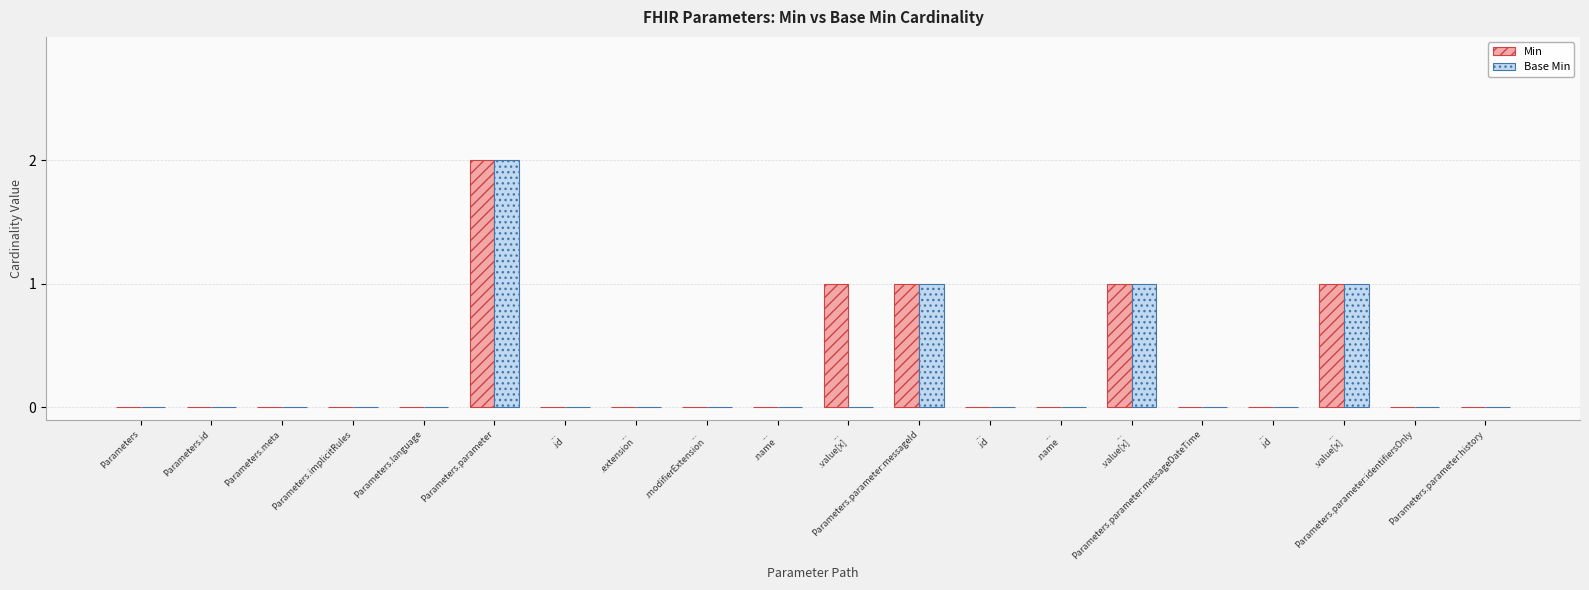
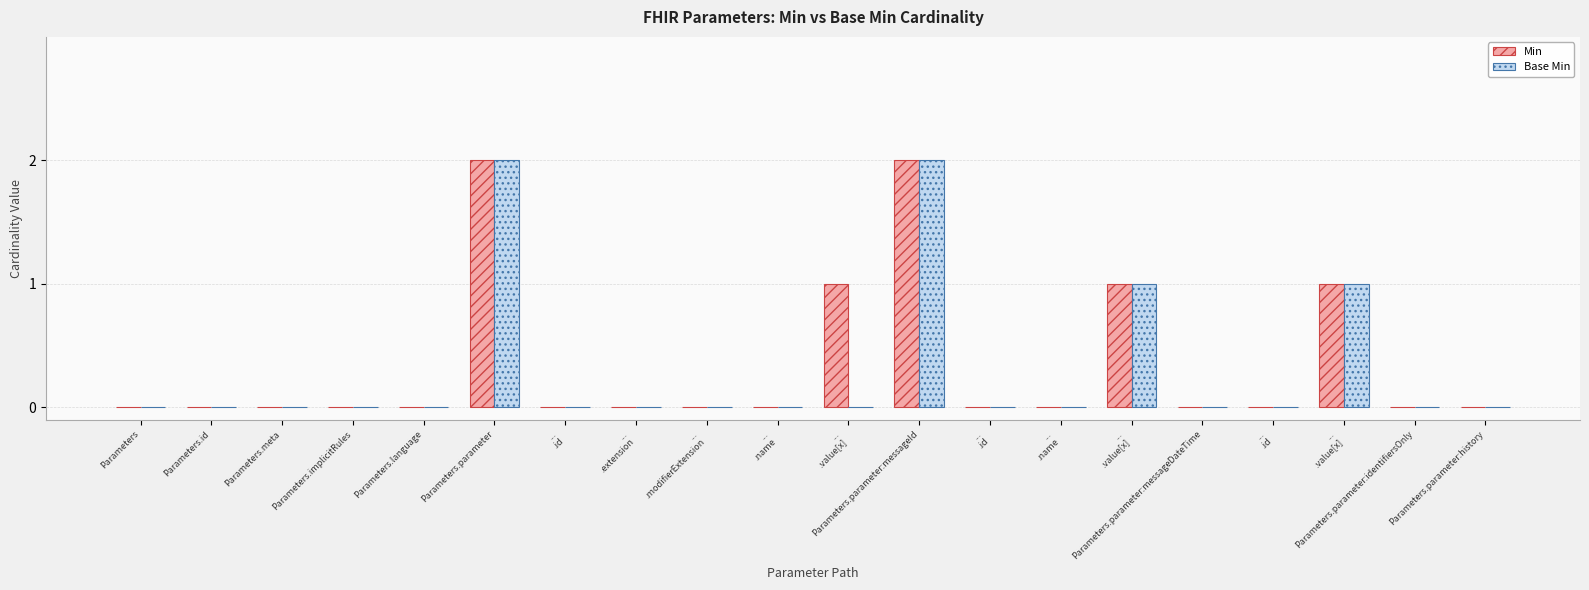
Min, Parameters.parameter:messageId: 1 -> 2
Base Min, Parameters.parameter:messageId: 1 -> 2
